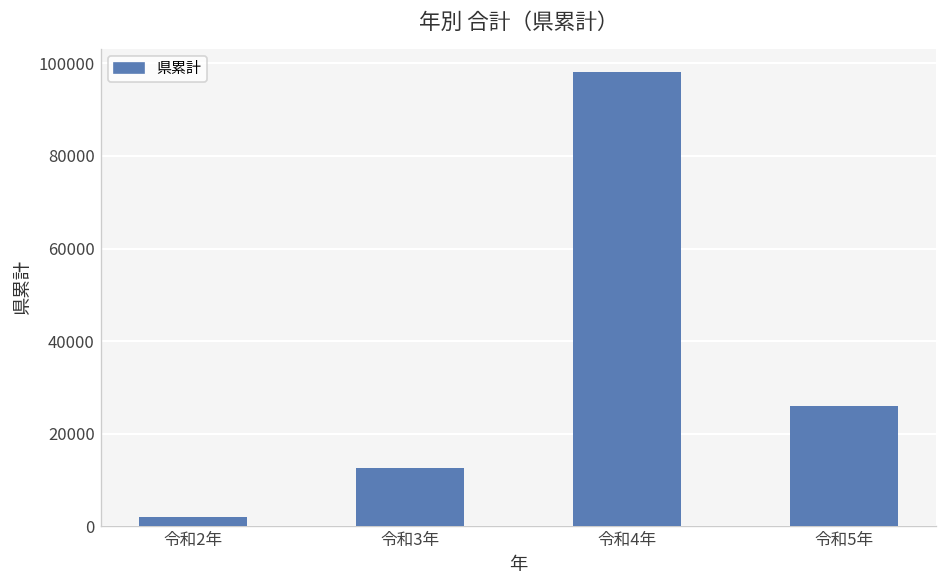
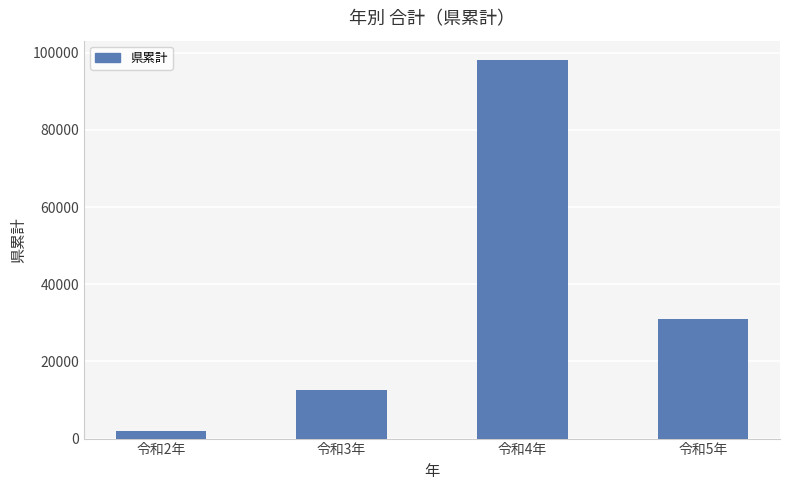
令和5年: 26000 -> 31000
